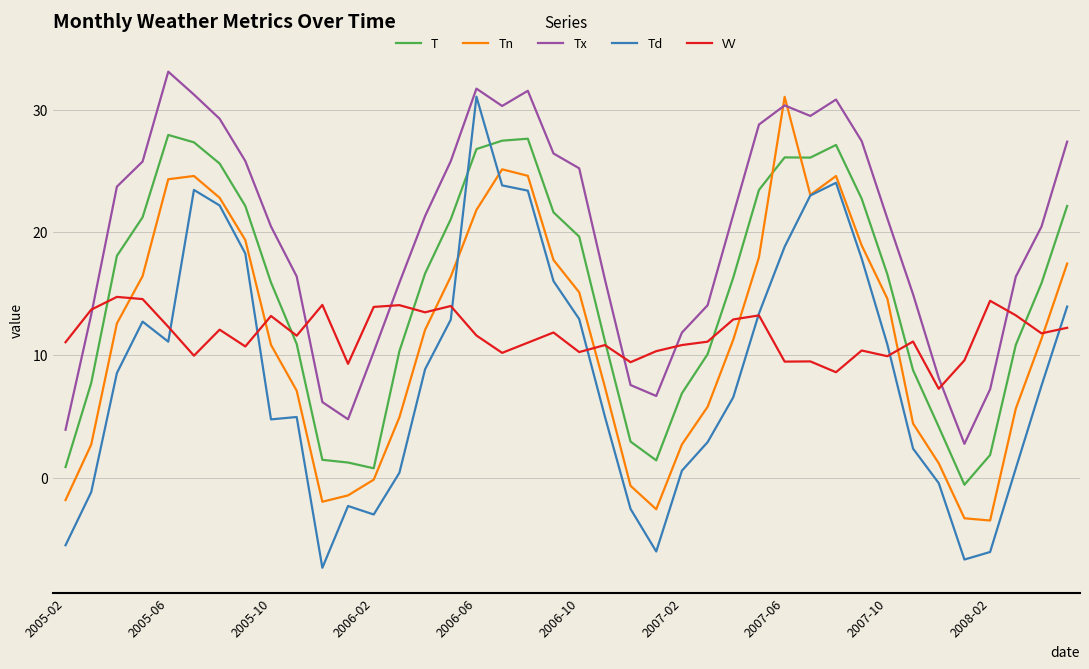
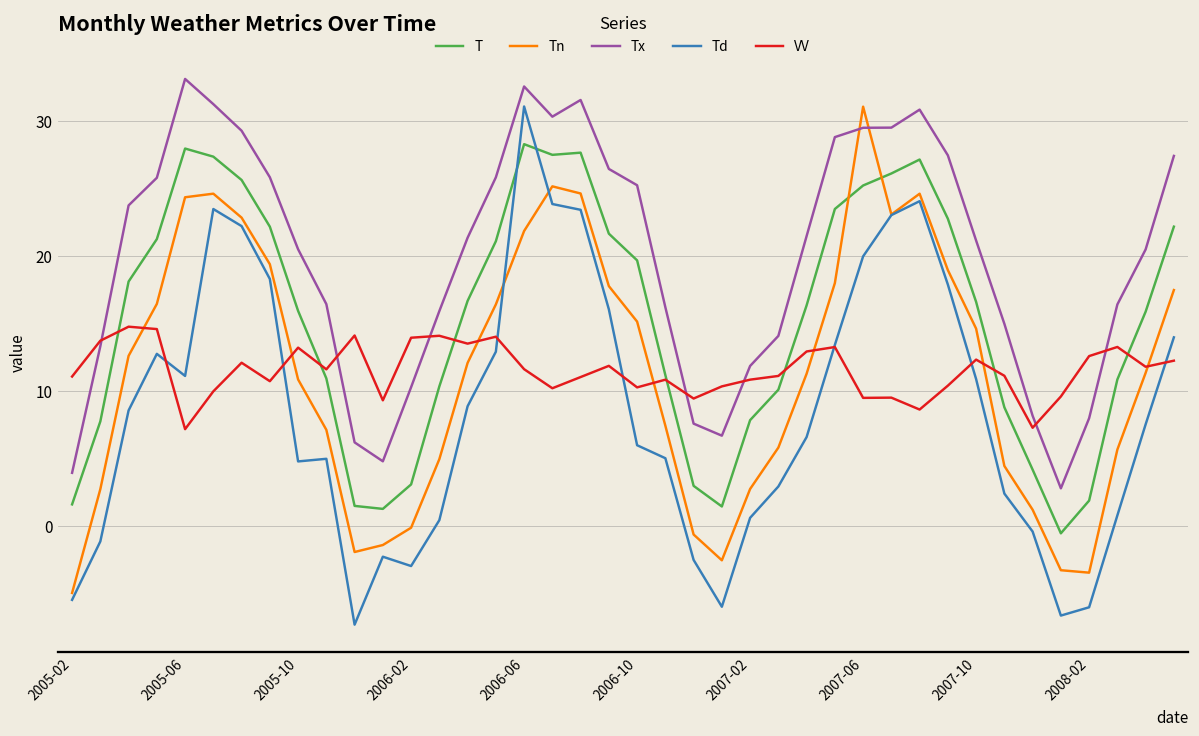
T, 2005-02: 0.9 -> 1.6
Tn, 2005-02: -1.8 -> -5.0
VV, 2005-06: 12.3 -> 7.2
T, 2006-02: 0.8 -> 3.1
T, 2006-06: 26.8 -> 28.3
Tx, 2006-06: 31.7 -> 32.5
Td, 2006-10: 12.9 -> 6.0
T, 2007-02: 6.9 -> 7.8
T, 2007-06: 26.1 -> 25.2
Tx, 2007-06: 30.3 -> 29.5
Td, 2007-06: 18.8 -> 20.0
VV, 2007-10: 9.9 -> 12.3
Tx, 2008-02: 7.2 -> 8.0
VV, 2008-02: 14.4 -> 12.6
